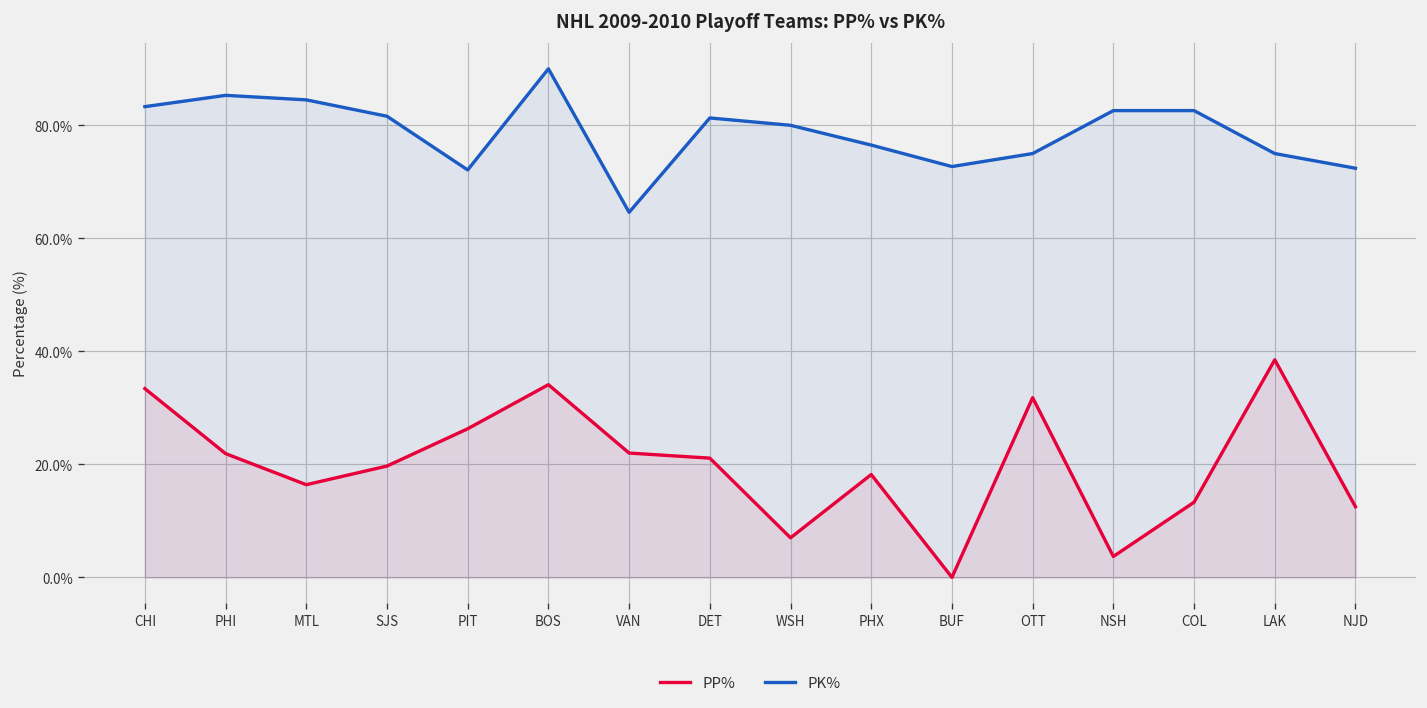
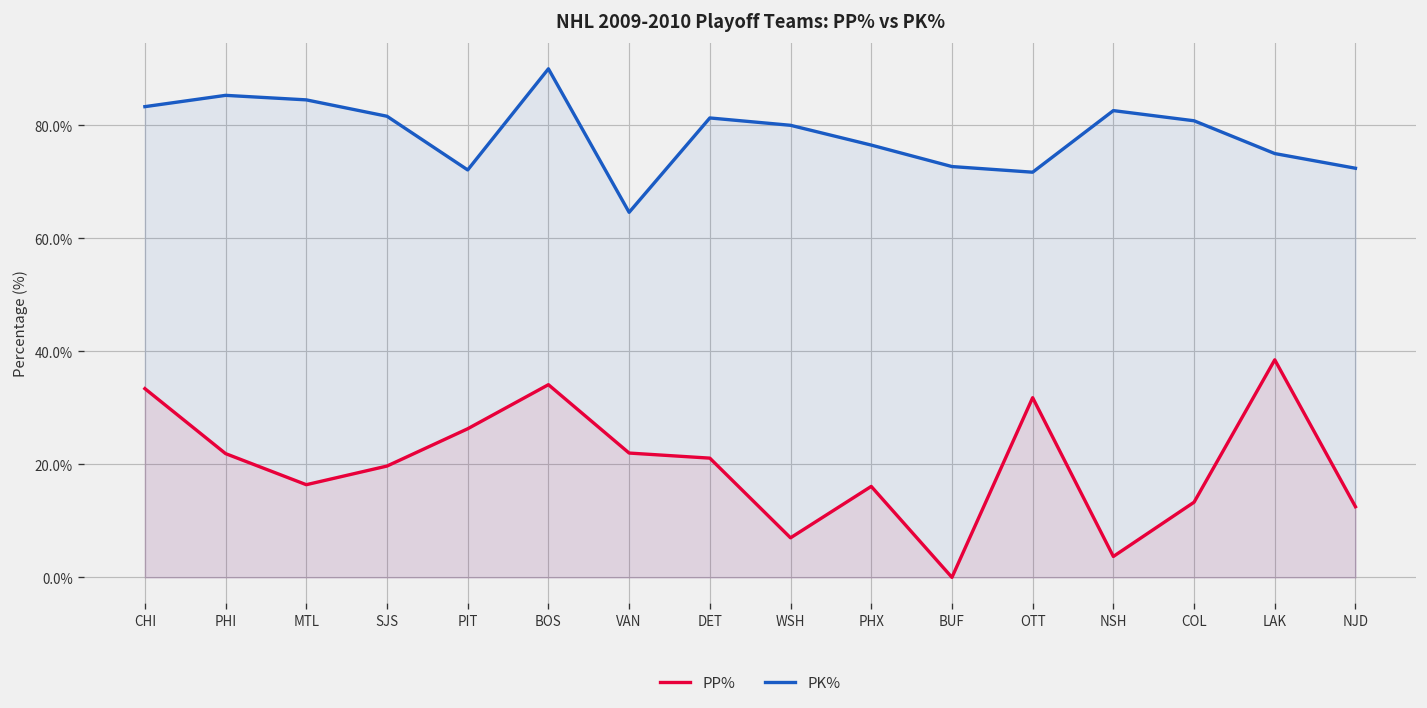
PP%, PHX: 18% -> 16%
PK%, OTT: 75% -> 72%
PK%, COL: 83% -> 81%
